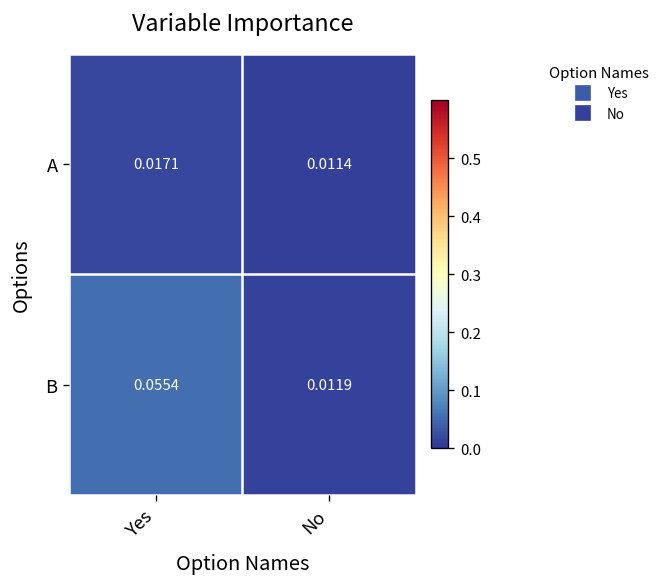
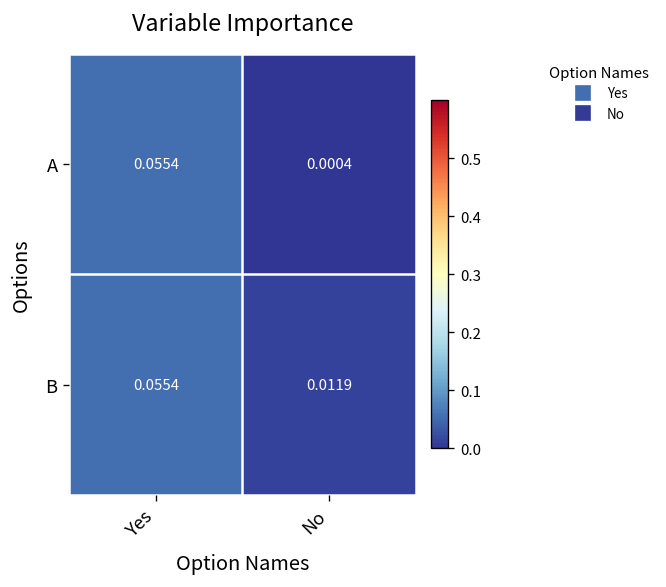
A, Yes: 0.0171 -> 0.0554
A, No: 0.0114 -> 0.0004
